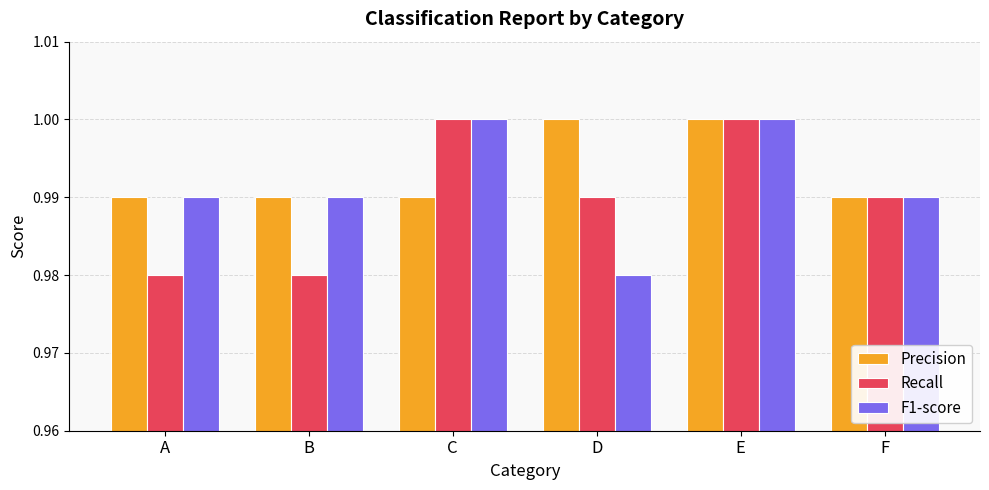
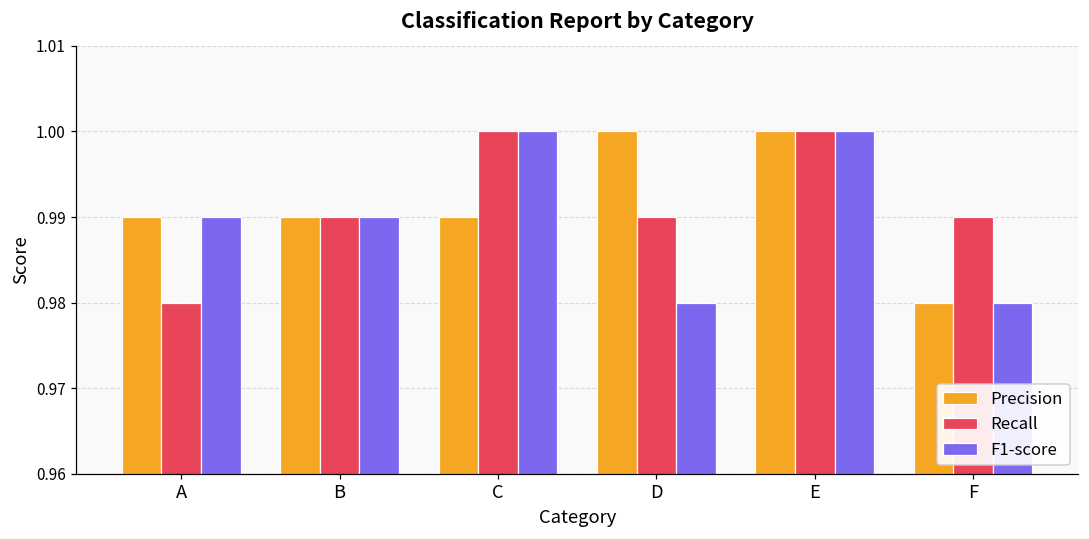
Recall, B: 0.98 -> 0.99
Precision, F: 0.99 -> 0.98
F1-score, F: 0.99 -> 0.98
